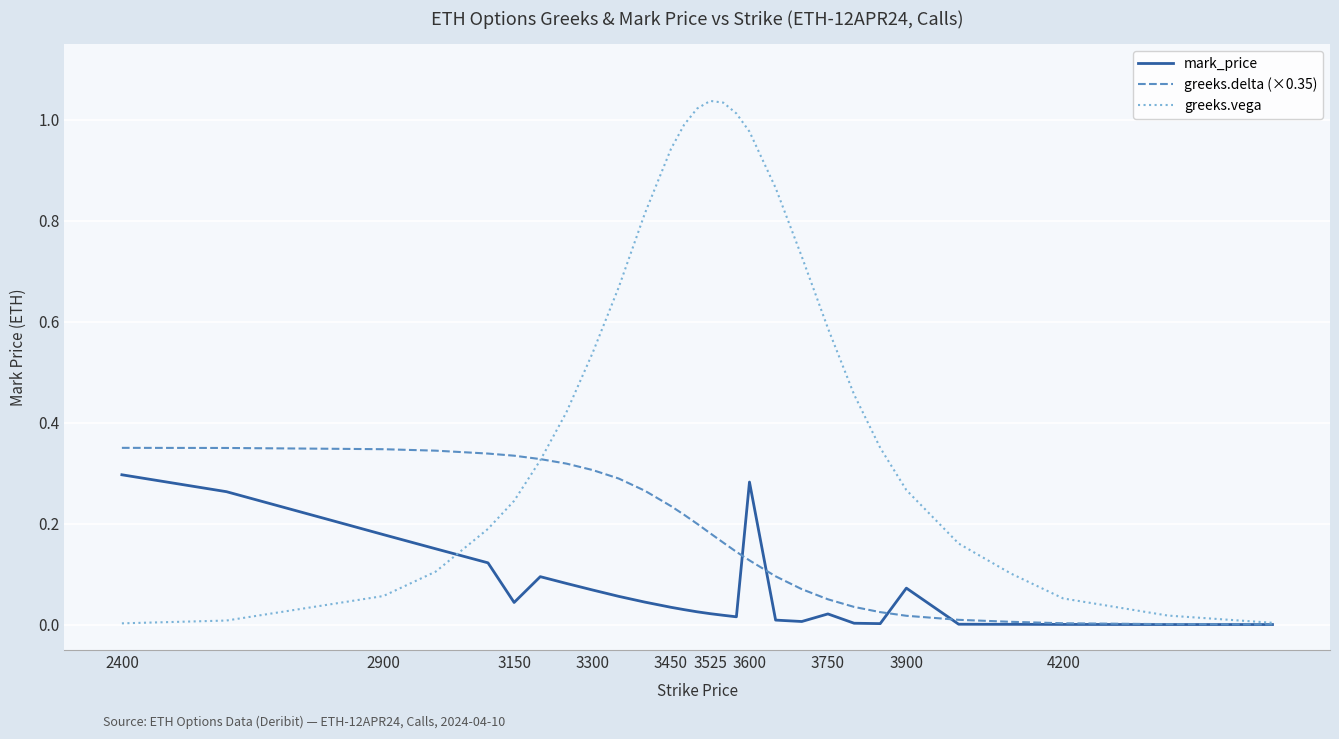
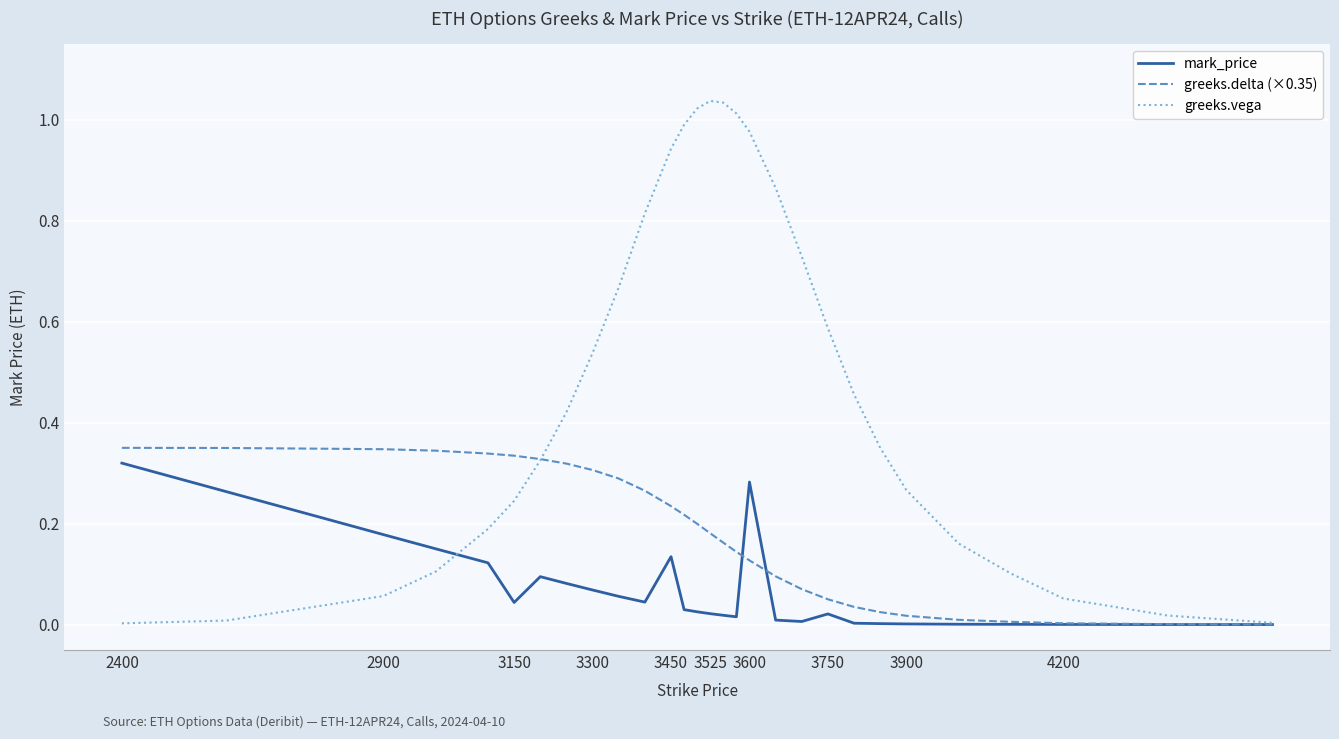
mark_price, 2400: 0.30 -> 0.32
mark_price, 3450: 0.03 -> 0.13
mark_price, 3900: 0.07 -> 0.00
